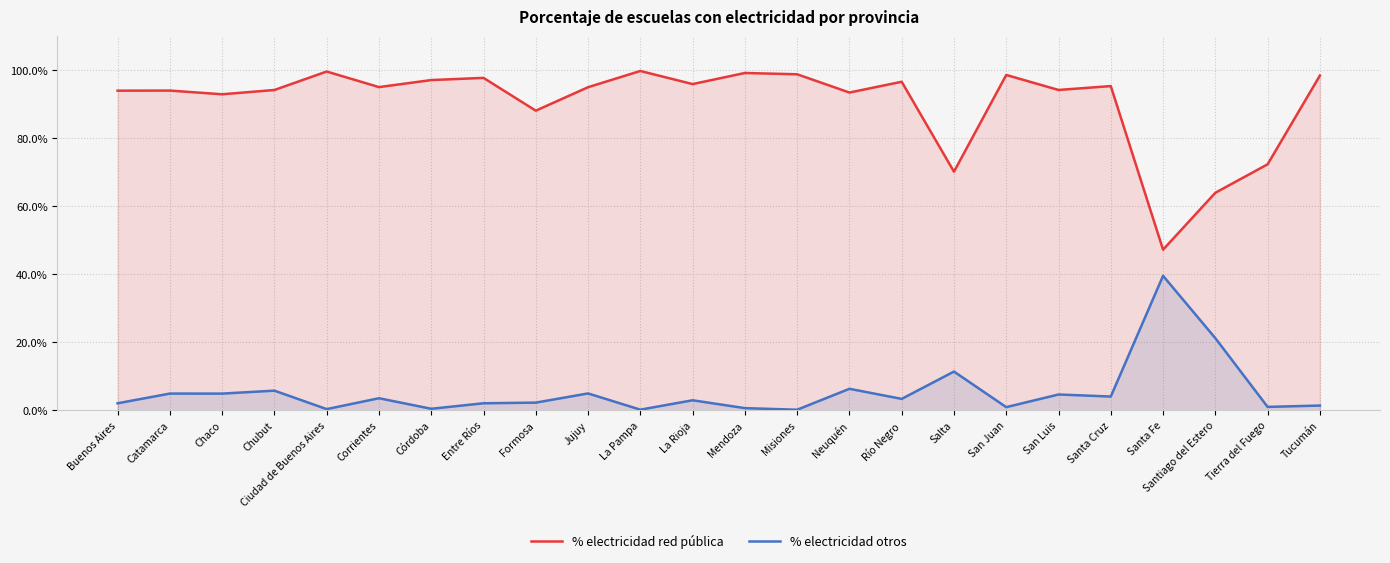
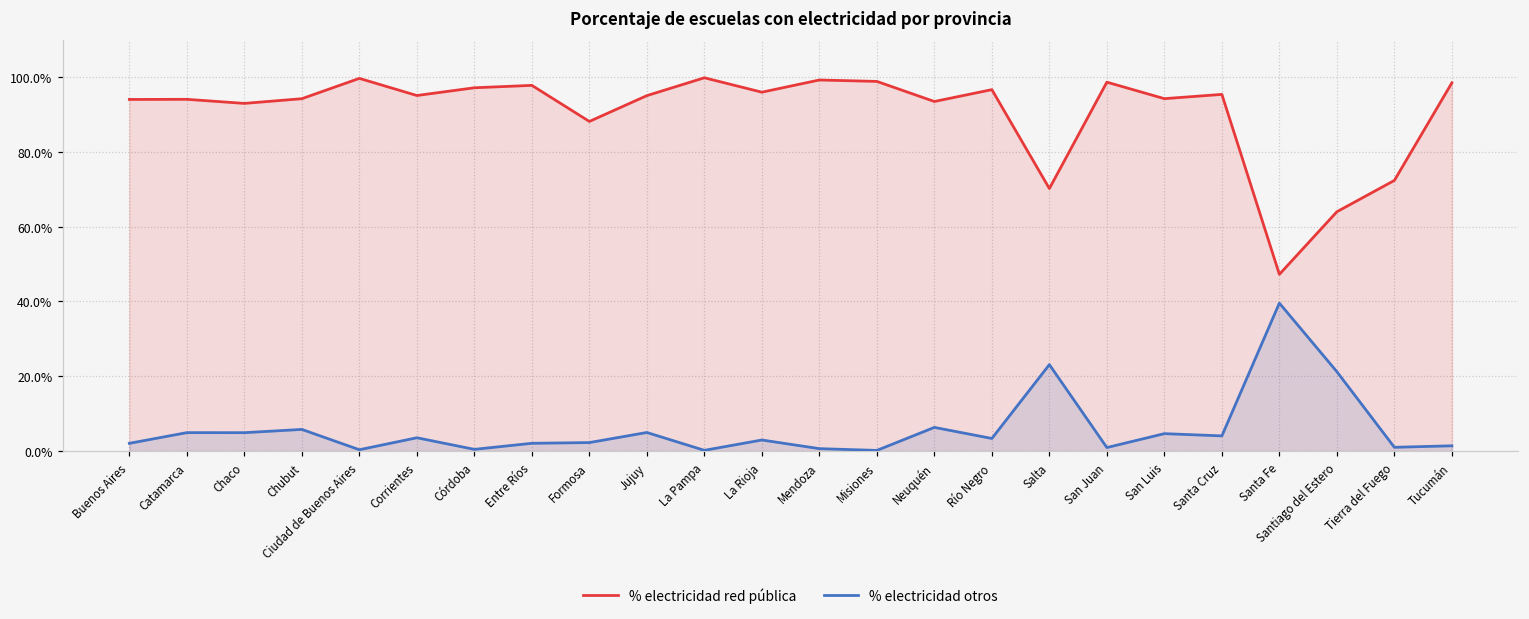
% electricidad otros, Salta: 11% -> 23%
